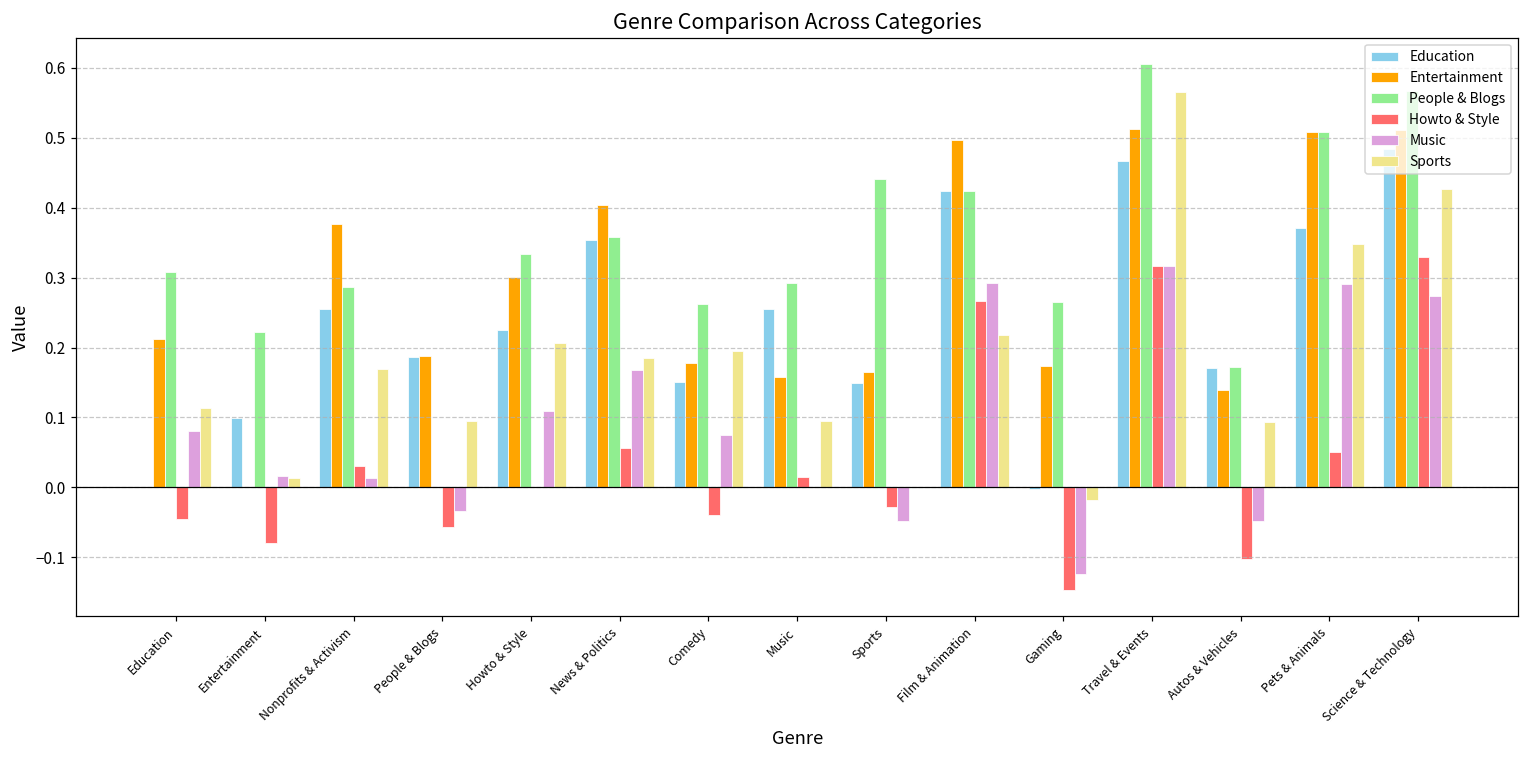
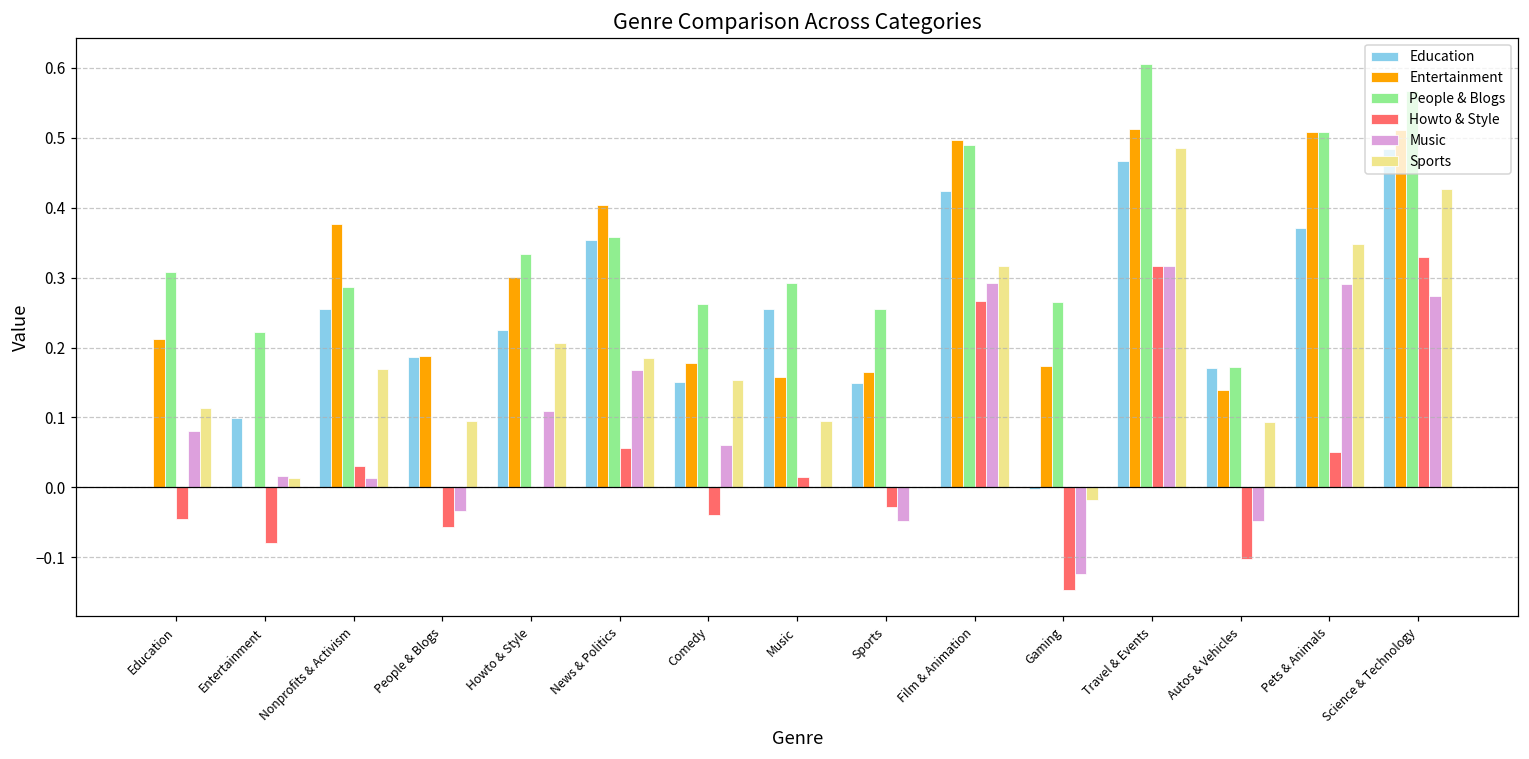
Music, Comedy: 0.07 -> 0.06
Sports, Comedy: 0.19 -> 0.15
People & Blogs, Sports: 0.44 -> 0.26
People & Blogs, Film & Animation: 0.42 -> 0.49
Sports, Film & Animation: 0.22 -> 0.32
Sports, Travel & Events: 0.56 -> 0.49
